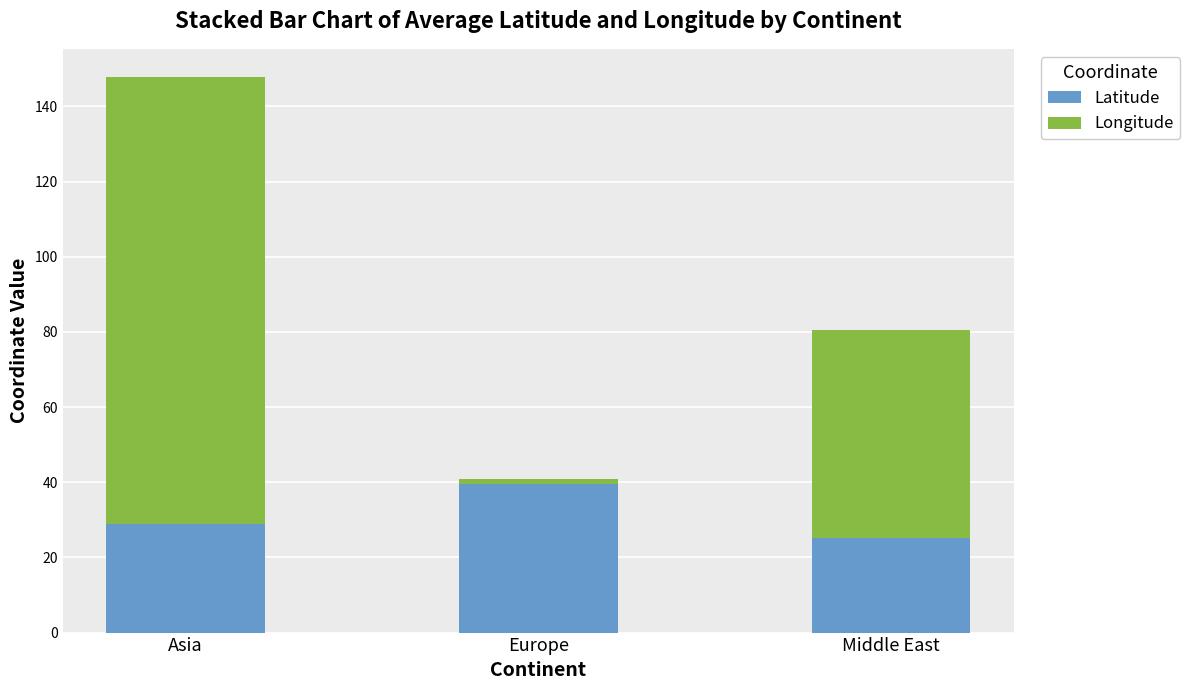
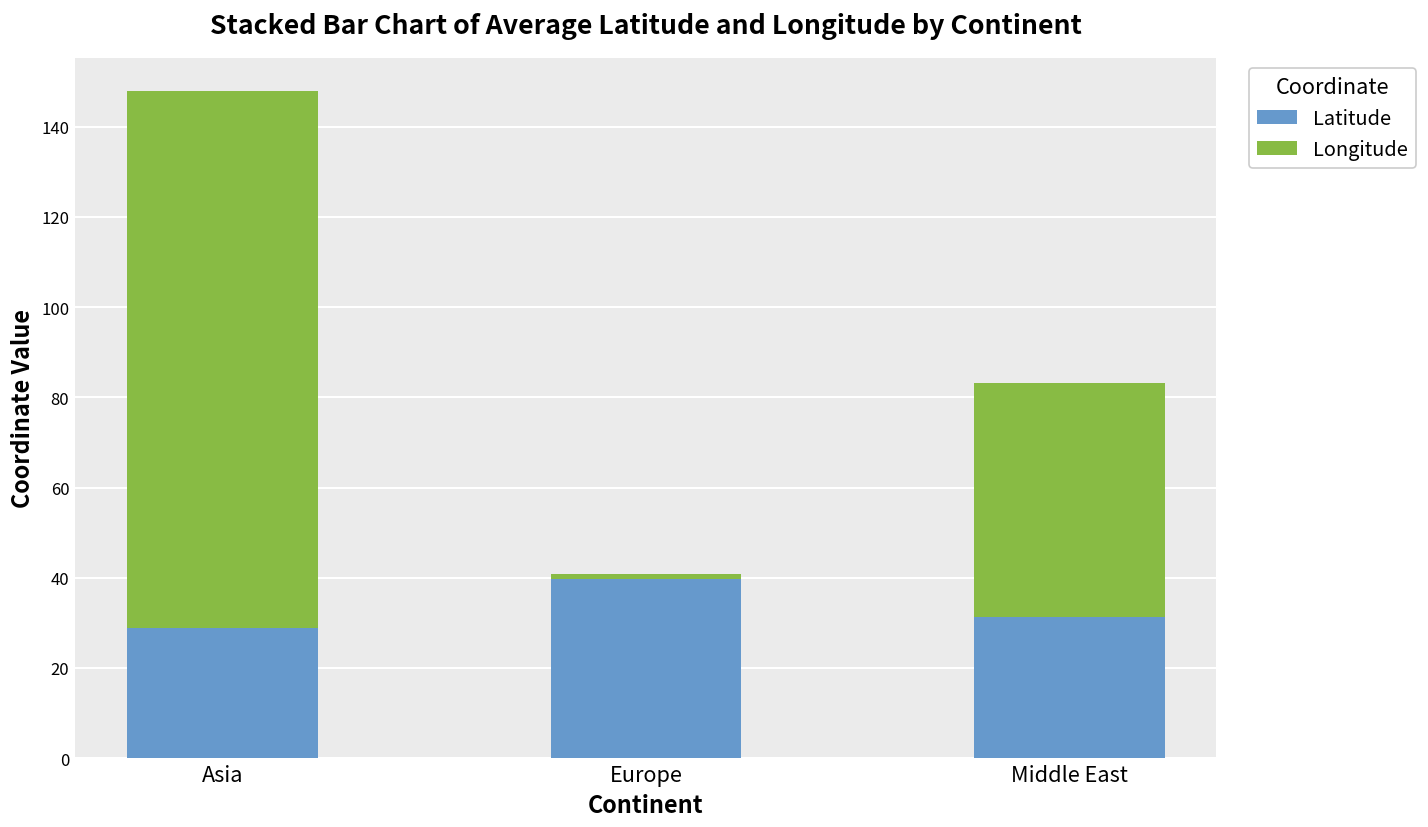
Latitude, Middle East: 25 -> 31
Longitude, Middle East: 55 -> 52
